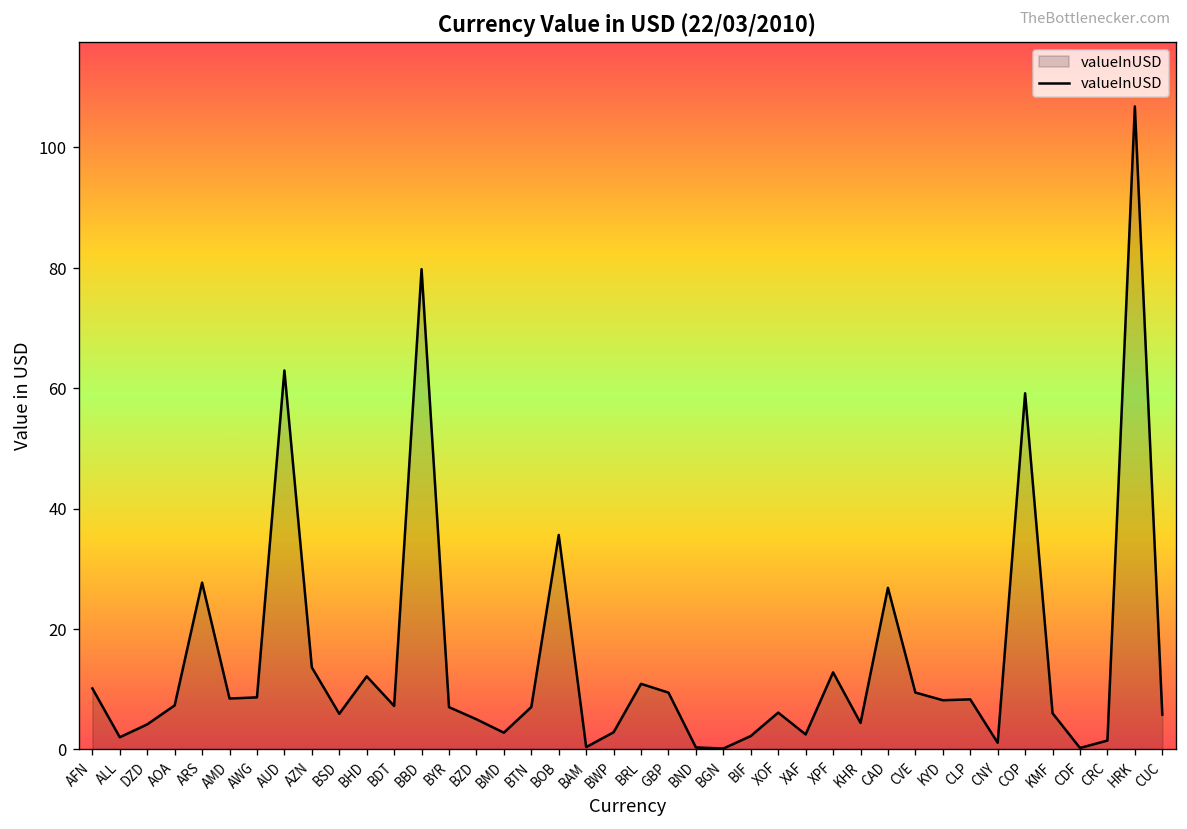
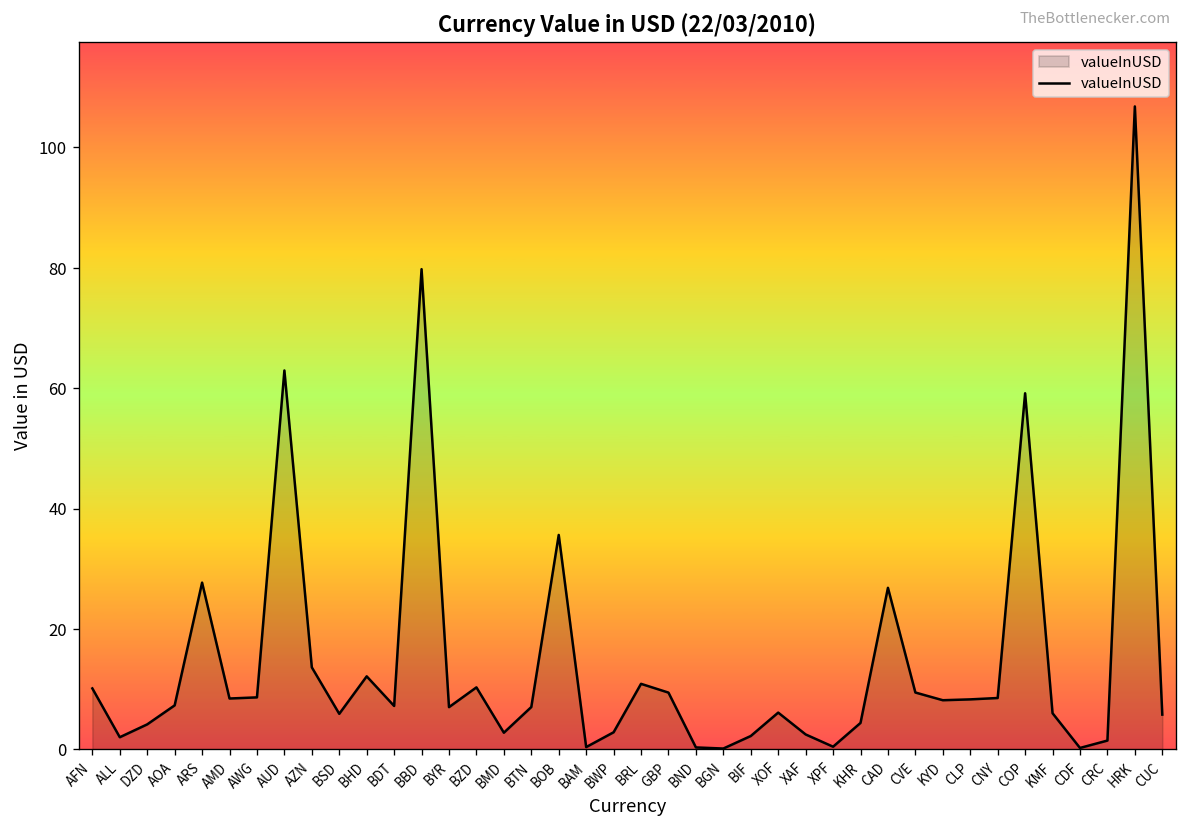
BZD: 5 -> 10
XPF: 13 -> 0
CNY: 1 -> 9
